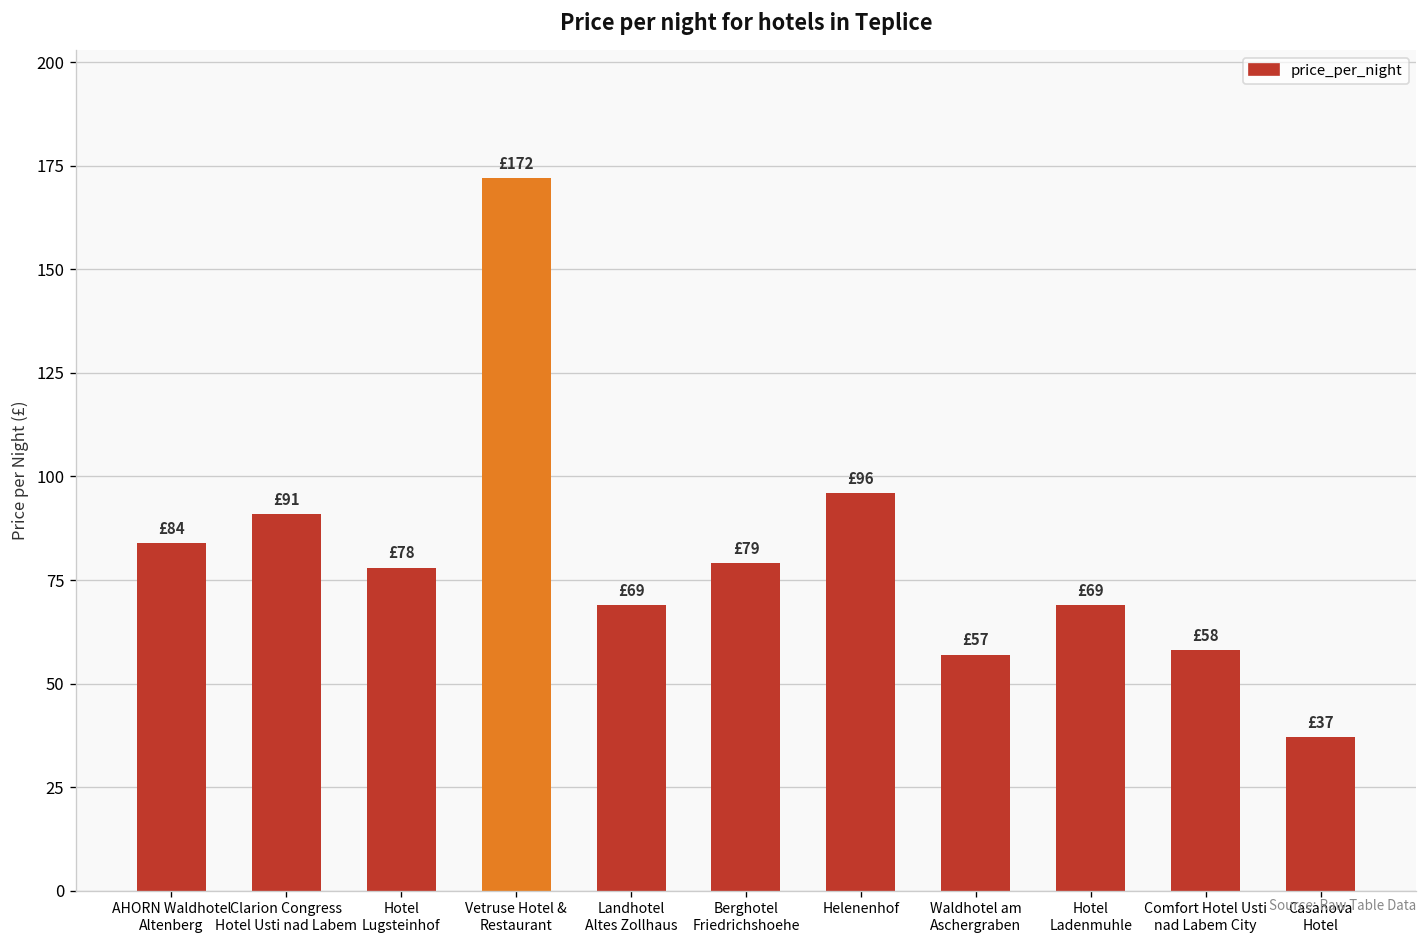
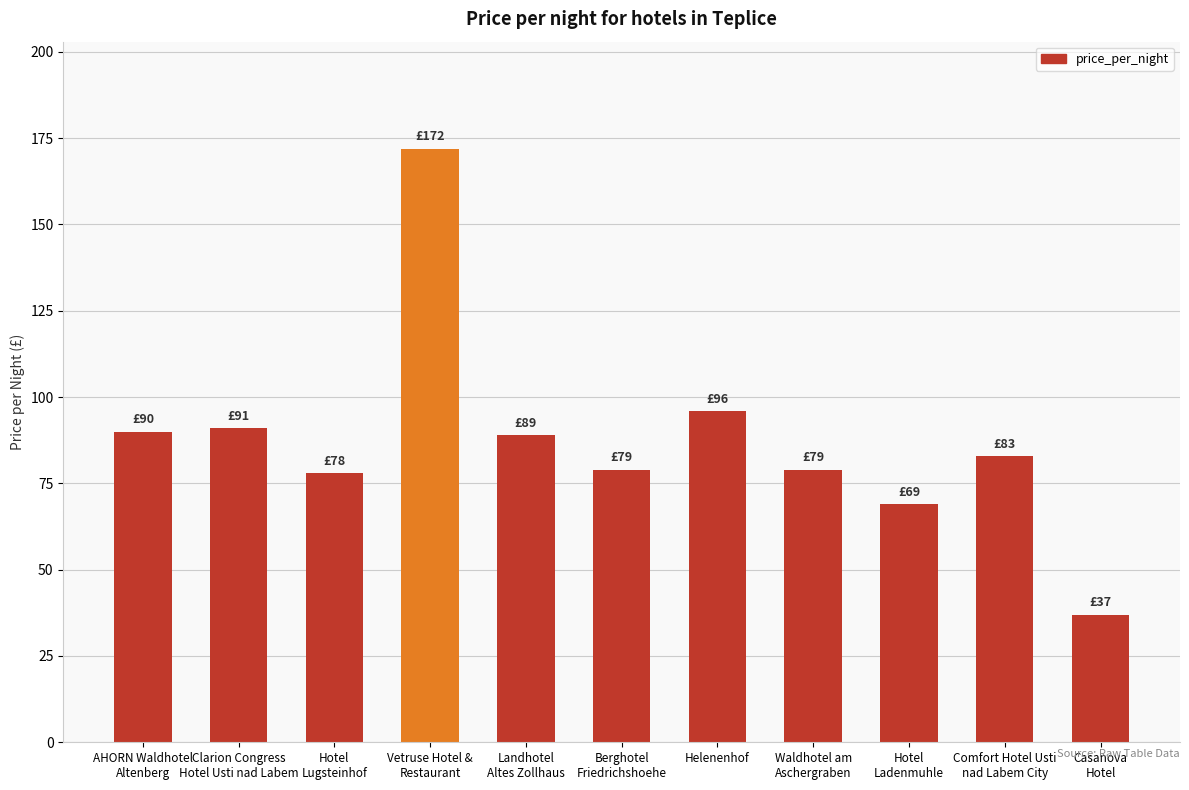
AHORN Waldhotel Altenberg: £84 -> £90
Landhotel Altes Zollhaus: £69 -> £89
Waldhotel am Aschergraben: £57 -> £79
Comfort Hotel Usti nad Labem City: £58 -> £83
